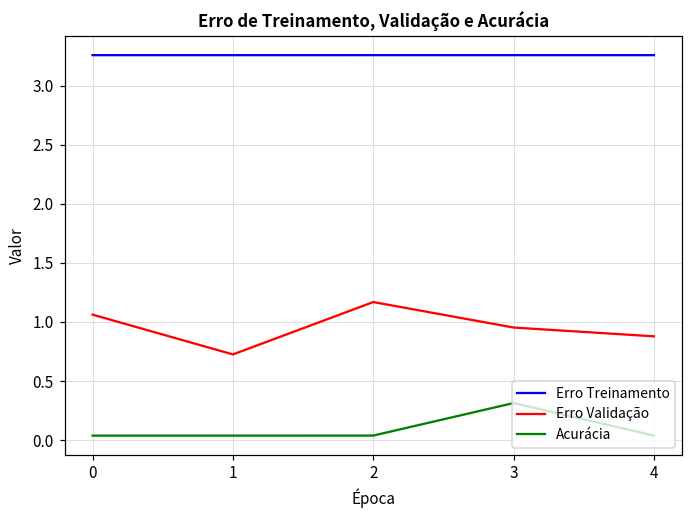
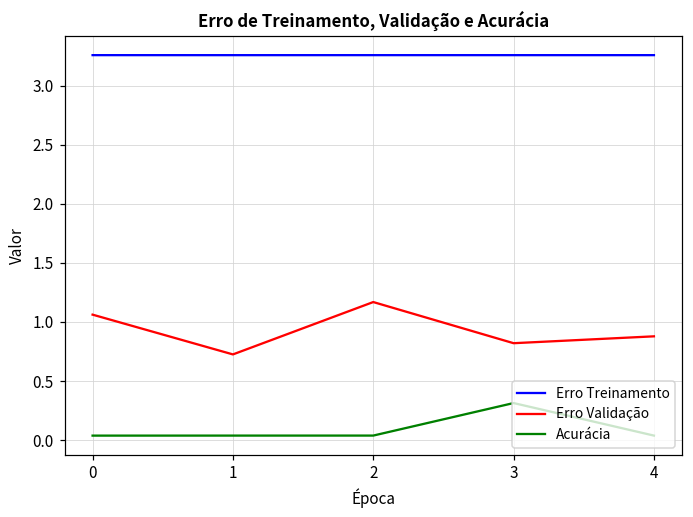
Erro Validação, 3: 0.95 -> 0.82
